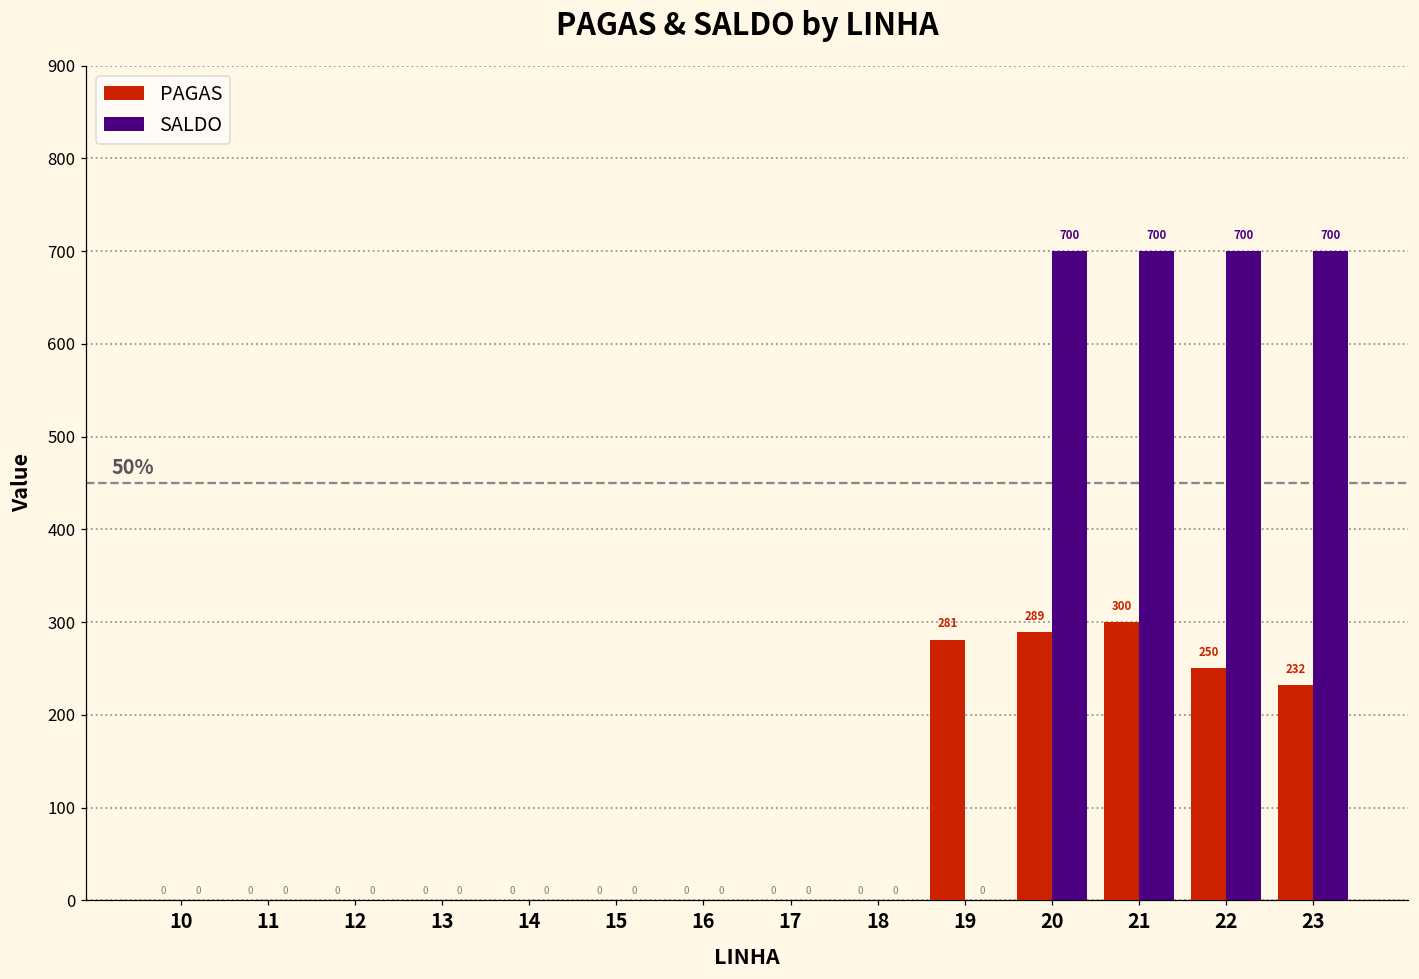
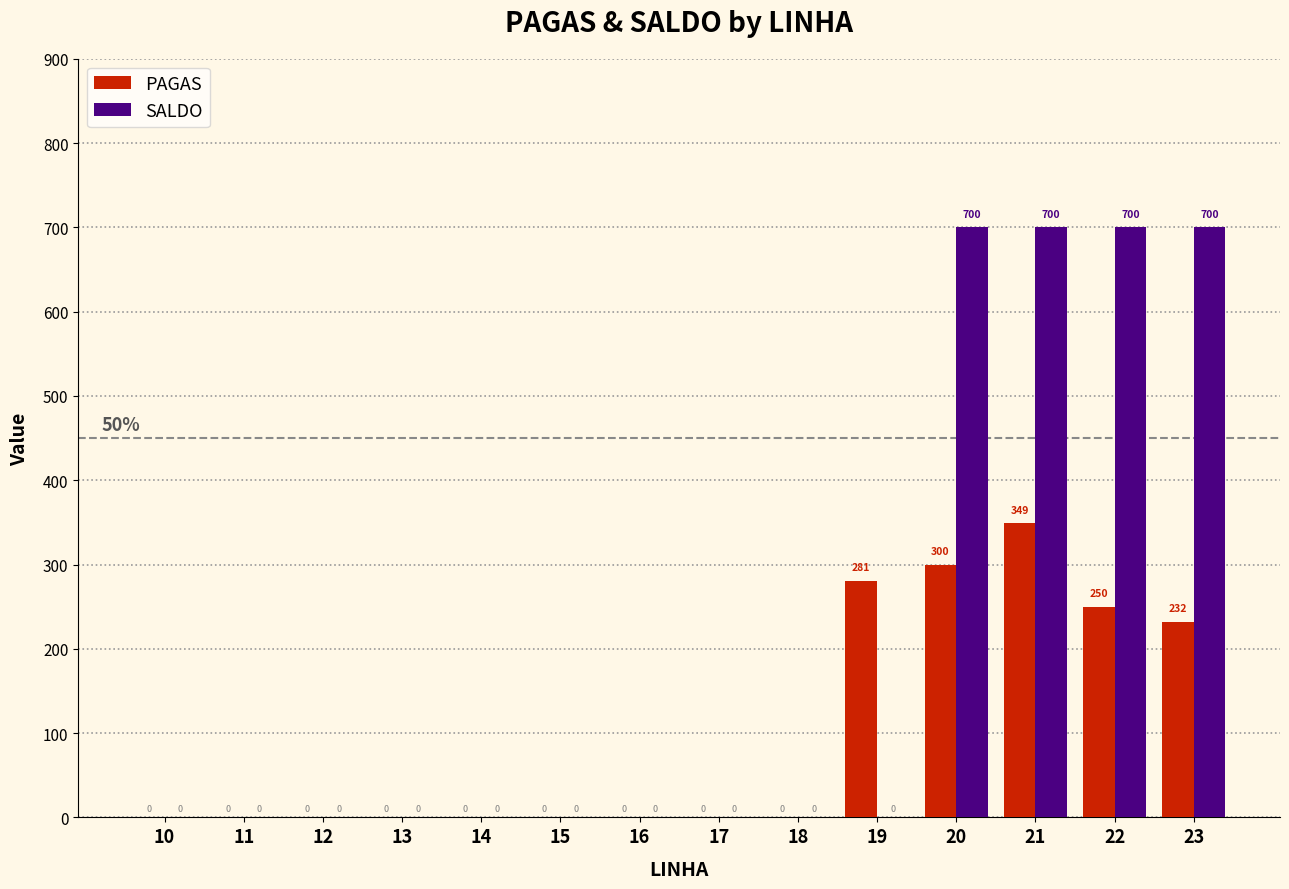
PAGAS, 20: 289 -> 300
PAGAS, 21: 300 -> 349
